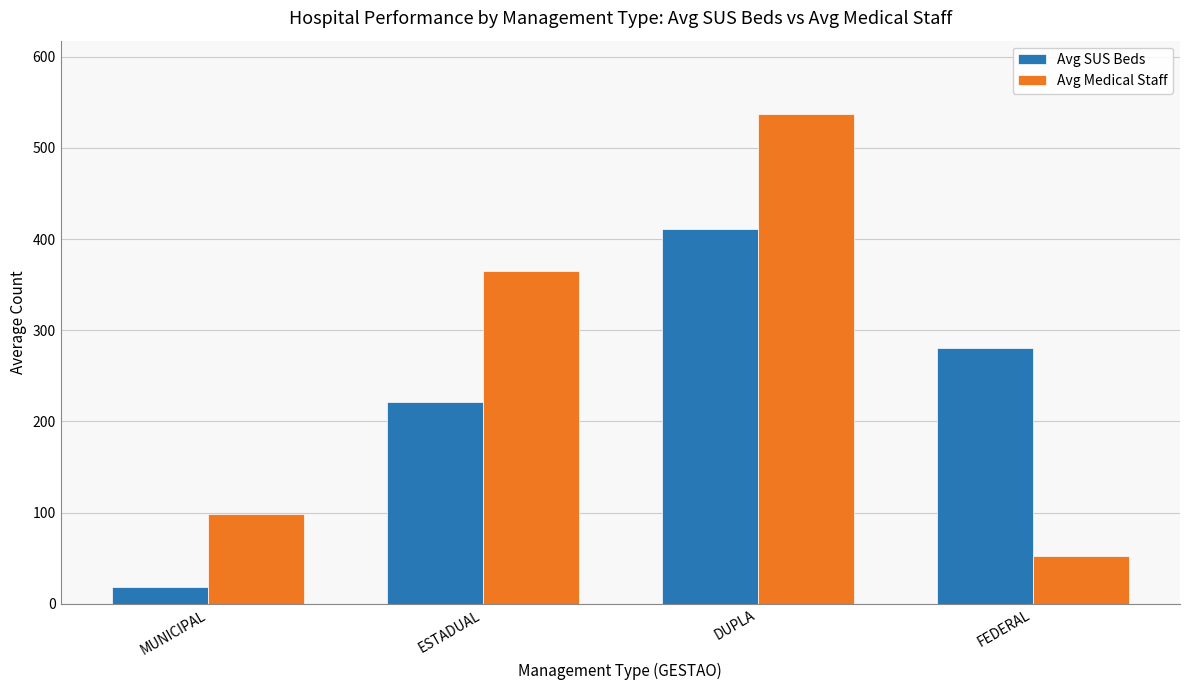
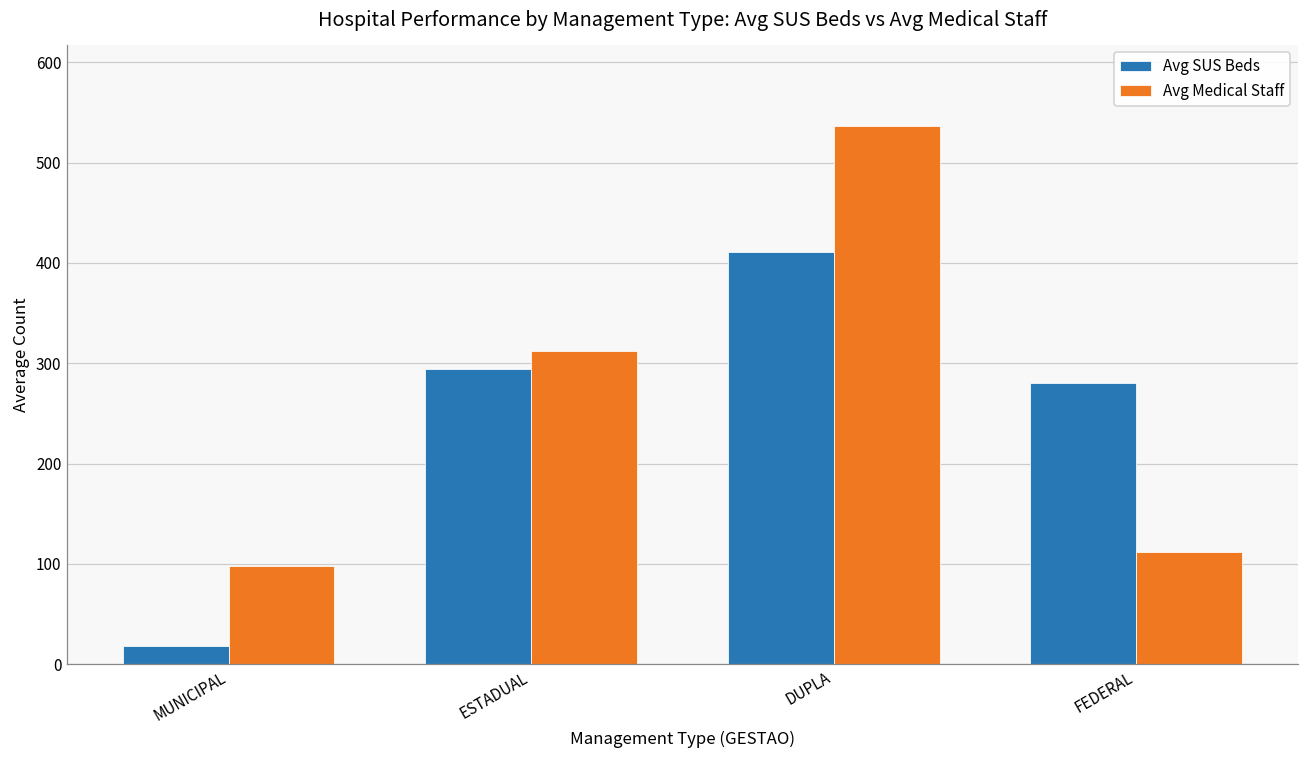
Avg SUS Beds, ESTADUAL: 220 -> 290
Avg Medical Staff, ESTADUAL: 360 -> 310
Avg Medical Staff, FEDERAL: 50 -> 110
